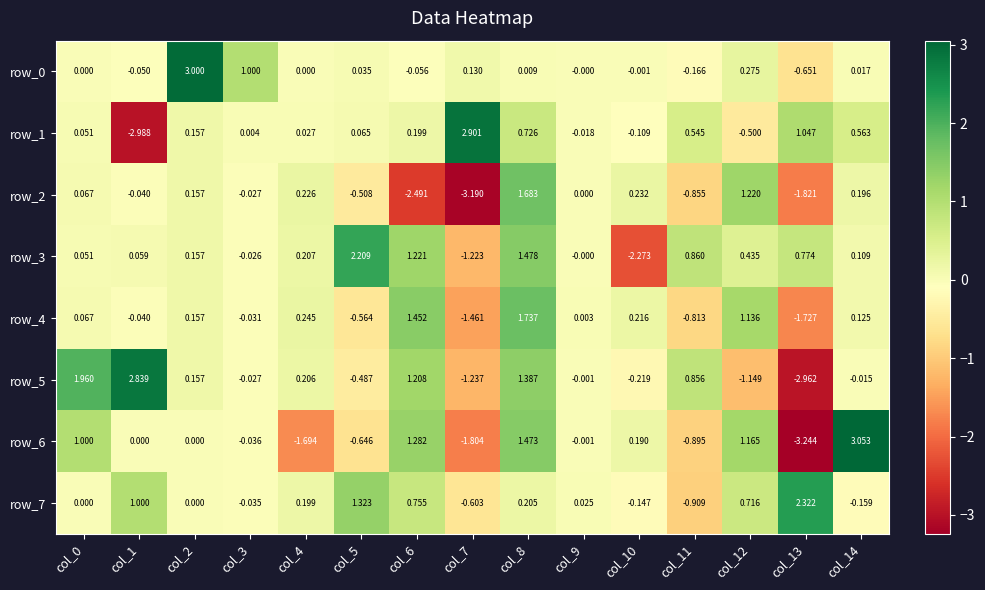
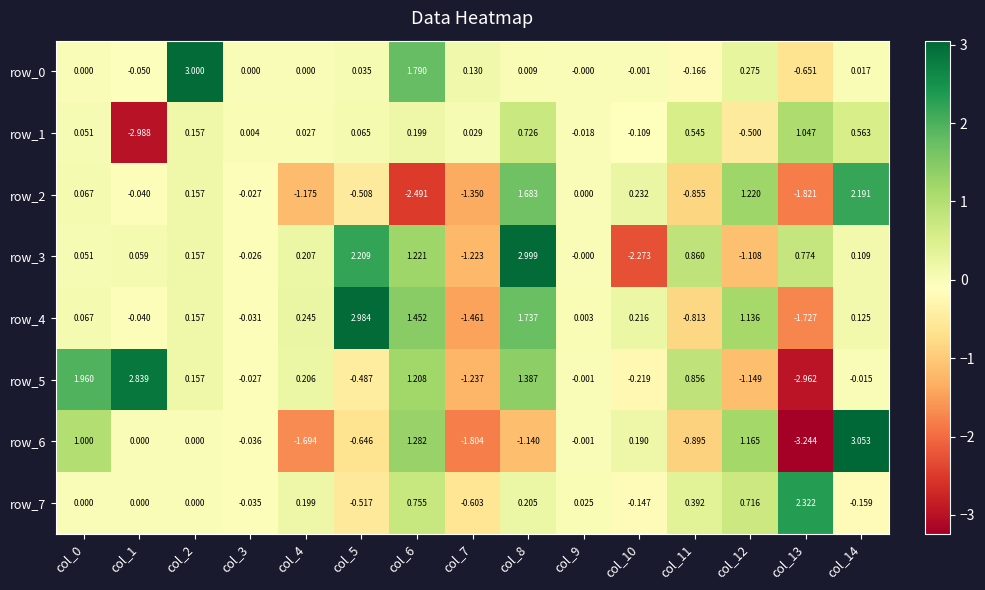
row_0, col_3: 1.000 -> 0.000
row_0, col_6: -0.056 -> 1.790
row_1, col_7: 2.901 -> 0.029
row_2, col_4: 0.226 -> -1.175
row_2, col_7: -3.190 -> -1.350
row_2, col_14: 0.196 -> 2.191
row_3, col_8: 1.478 -> 2.999
row_3, col_12: 0.435 -> -1.108
row_4, col_5: -0.564 -> 2.984
row_6, col_8: 1.473 -> -1.140
row_7, col_1: 1.000 -> 0.000
row_7, col_5: 1.323 -> -0.517
row_7, col_11: -0.909 -> 0.392
